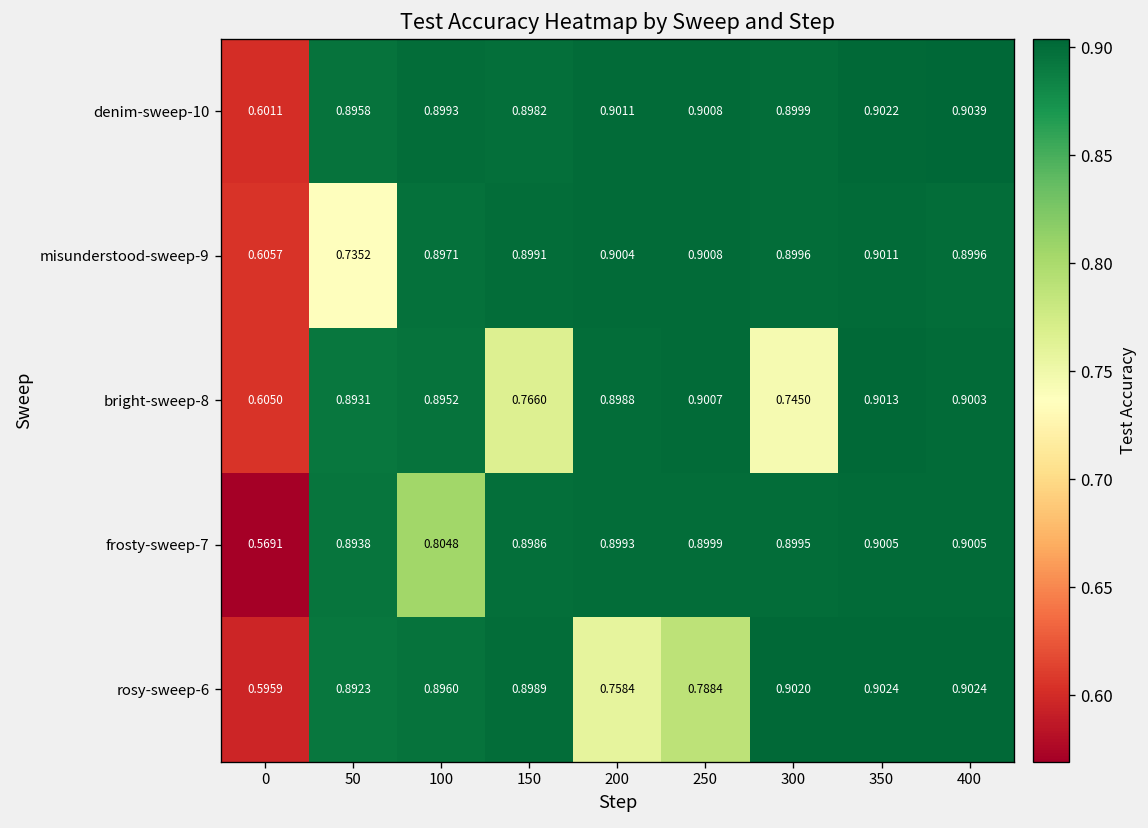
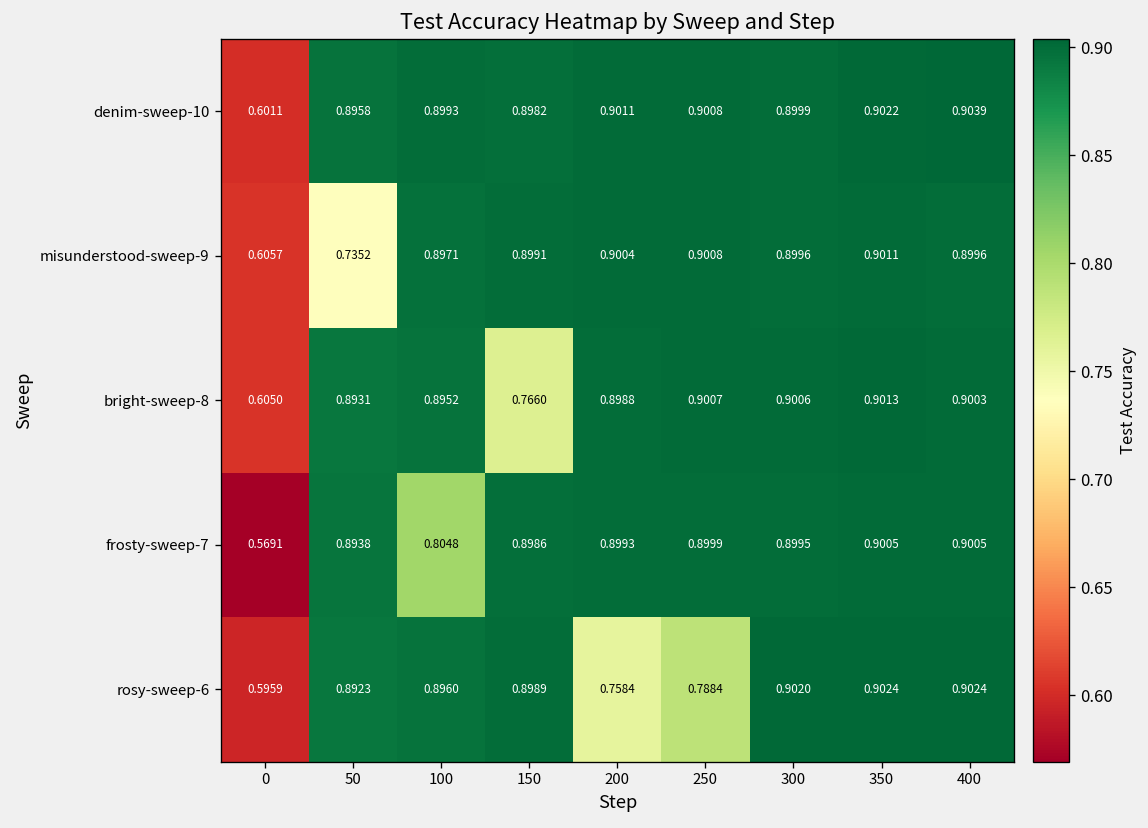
bright-sweep-8, 300: 0.7450 -> 0.9006
